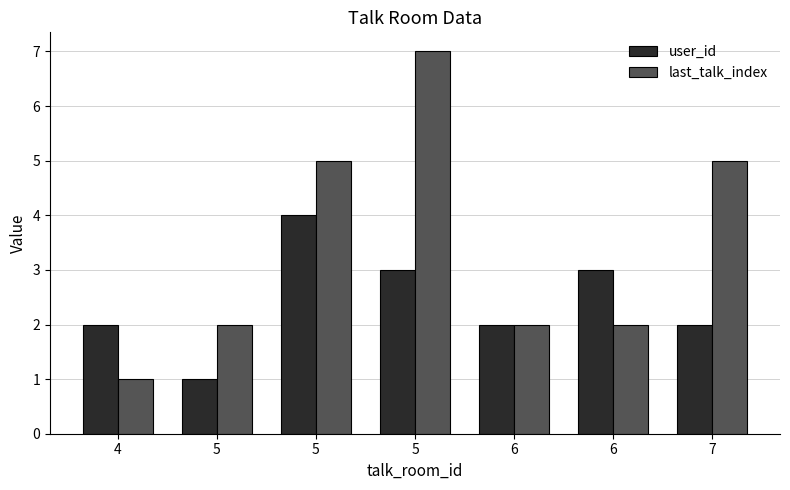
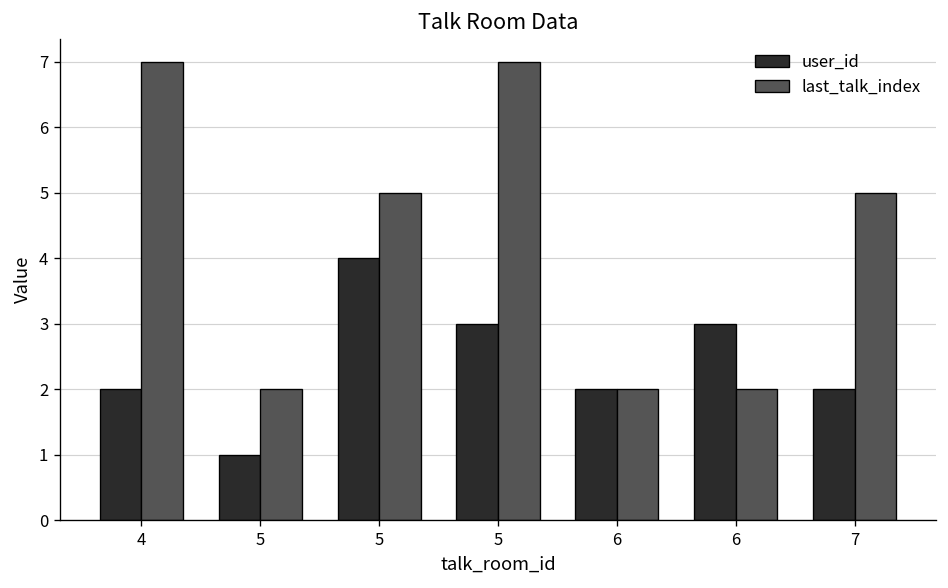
last_talk_index, 4: 1 -> 7
